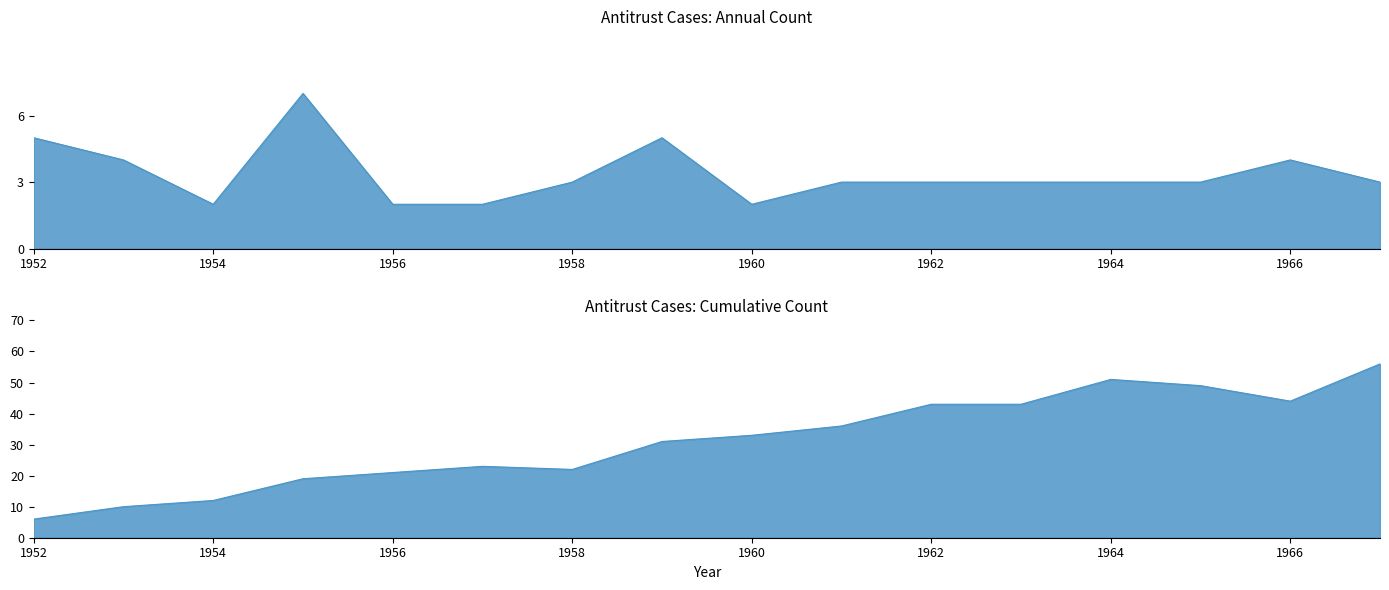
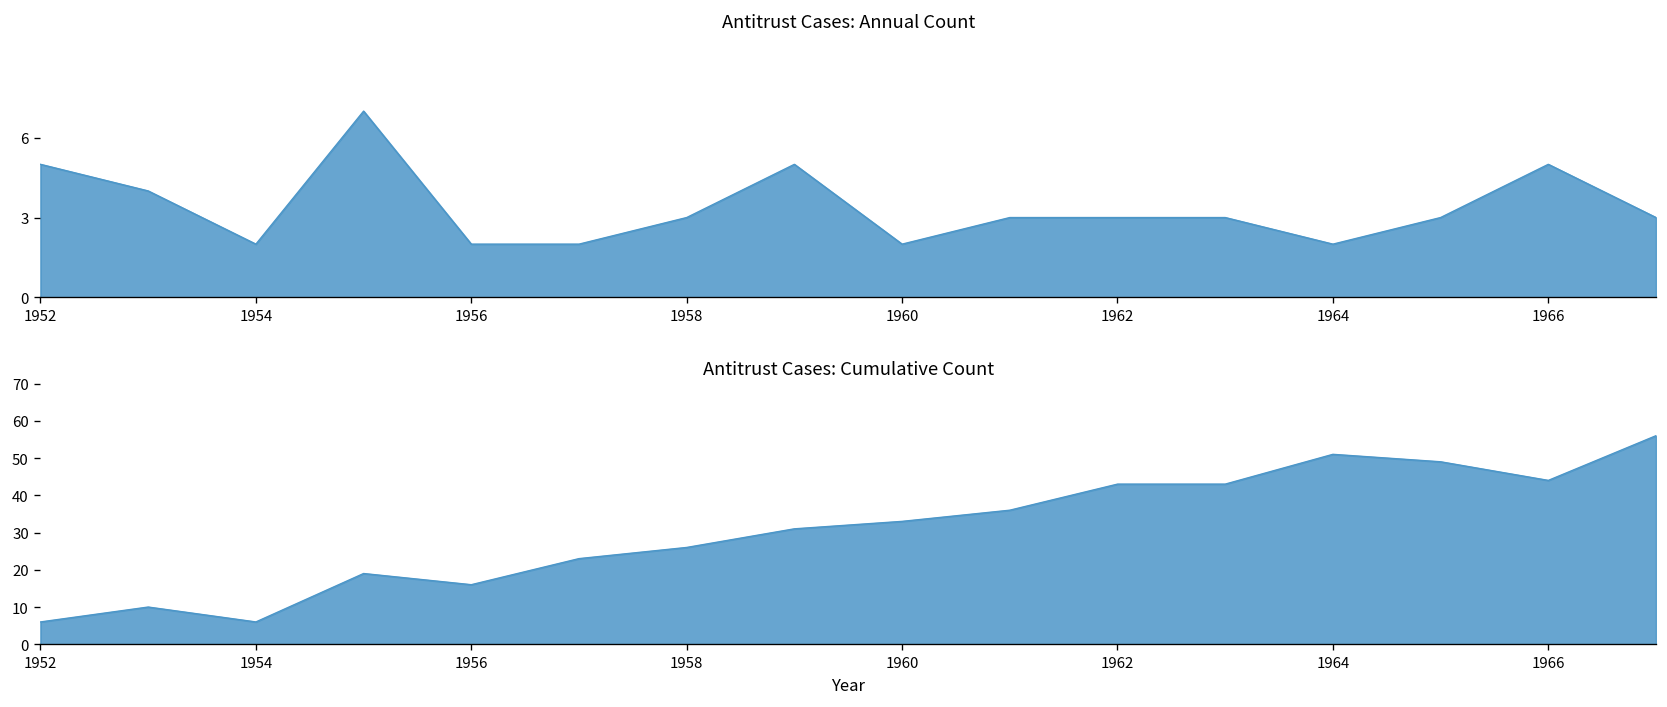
Antitrust Cases: Annual Count, 1964: 3 -> 2
Antitrust Cases: Annual Count, 1966: 4 -> 5
Antitrust Cases: Cumulative Count, 1954: 12 -> 6
Antitrust Cases: Cumulative Count, 1956: 21 -> 16
Antitrust Cases: Cumulative Count, 1958: 22 -> 26
